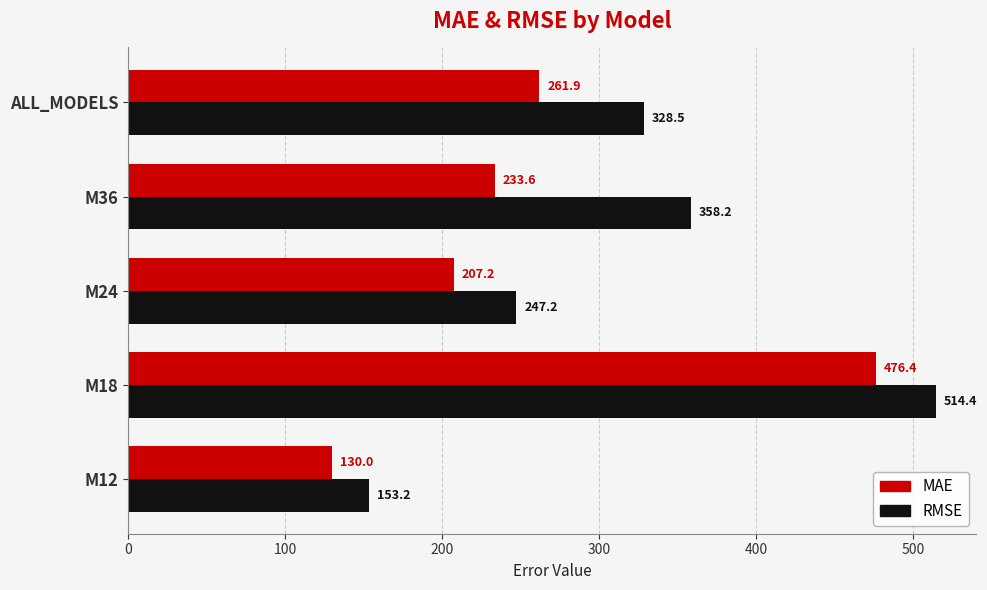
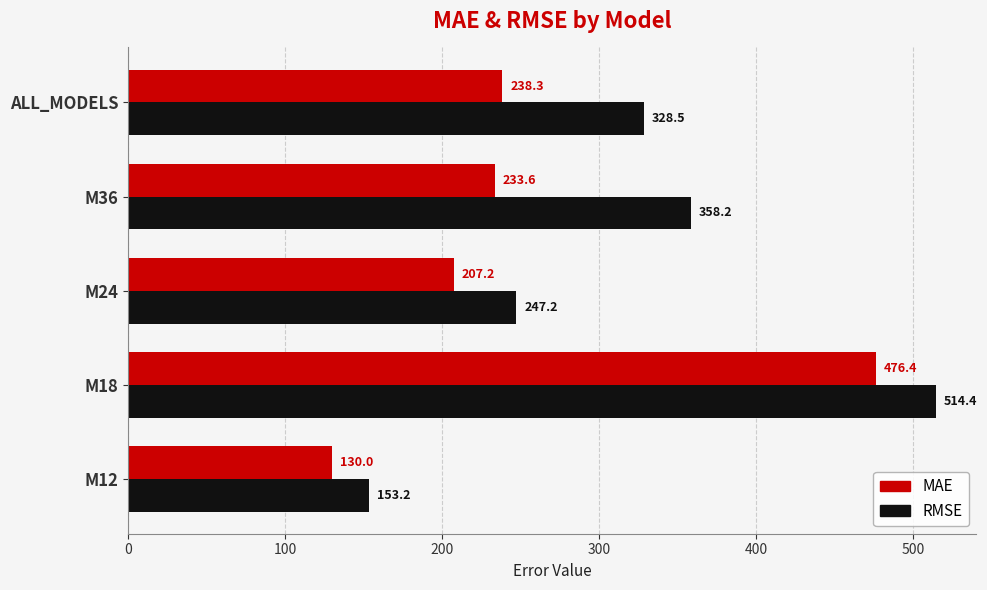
MAE, ALL_MODELS: 261.9 -> 238.3
